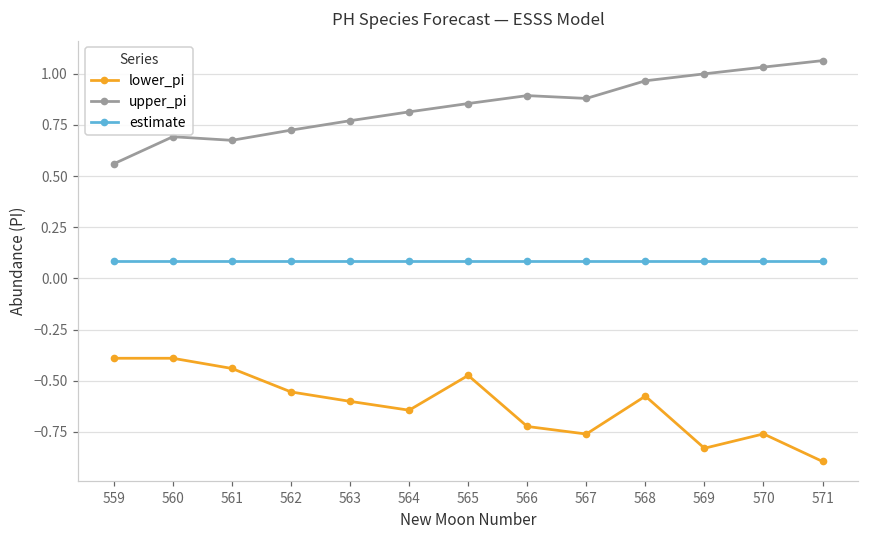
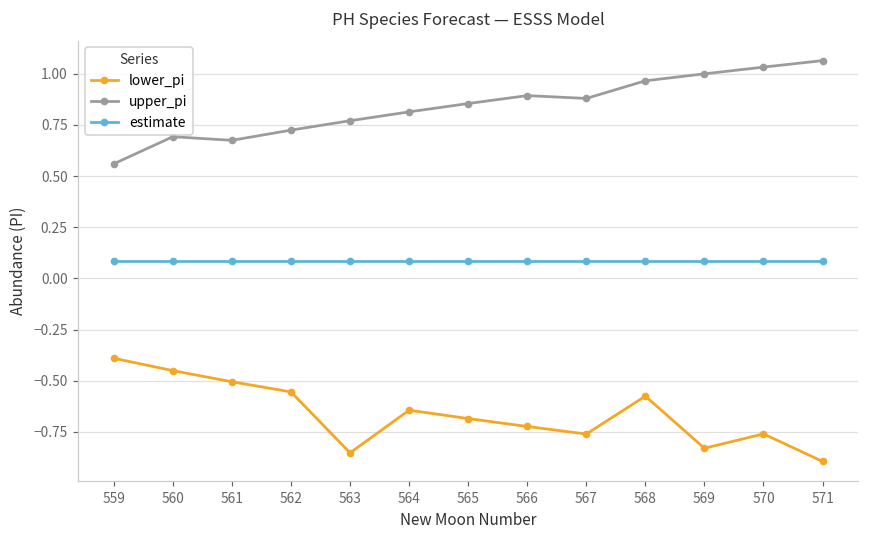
lower_pi, 560: -0.39 -> -0.45
lower_pi, 561: -0.44 -> -0.50
lower_pi, 563: -0.60 -> -0.85
lower_pi, 565: -0.47 -> -0.68
